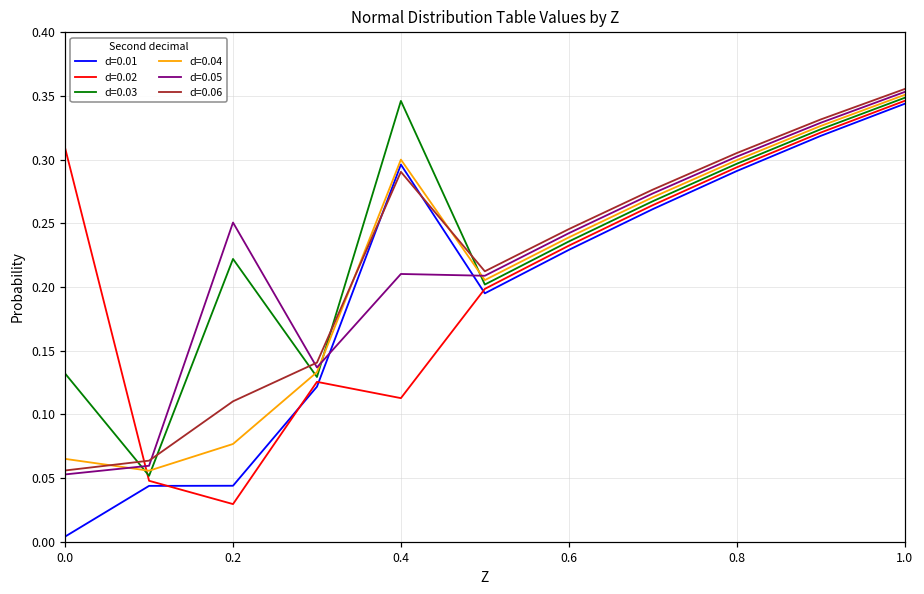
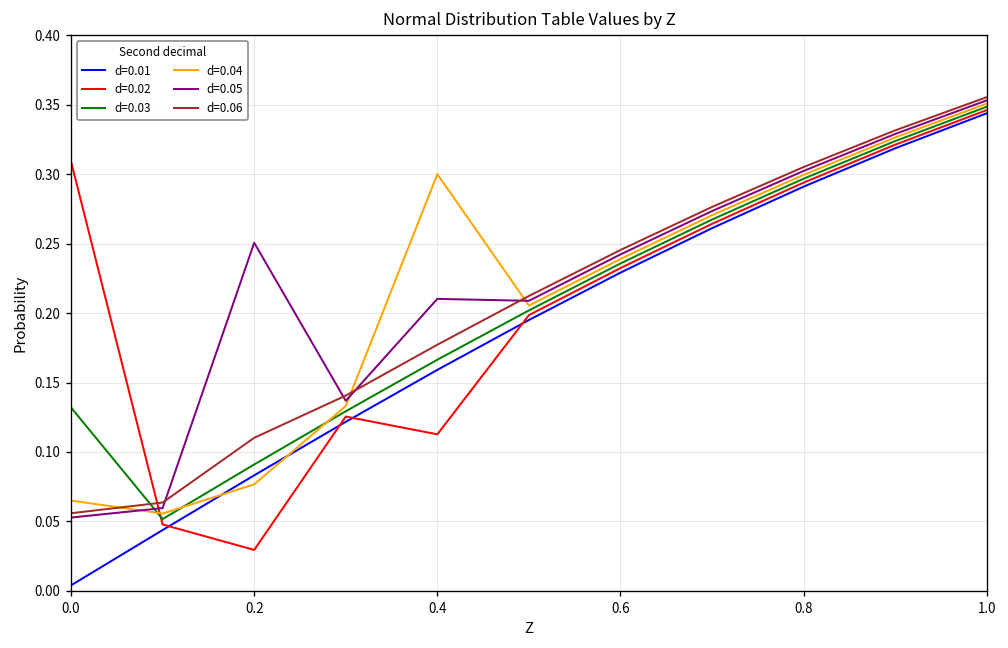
d=0.01, 0.2: 0.044 -> 0.083
d=0.03, 0.2: 0.222 -> 0.091
d=0.01, 0.4: 0.296 -> 0.159
d=0.03, 0.4: 0.346 -> 0.166
d=0.06, 0.4: 0.290 -> 0.177
